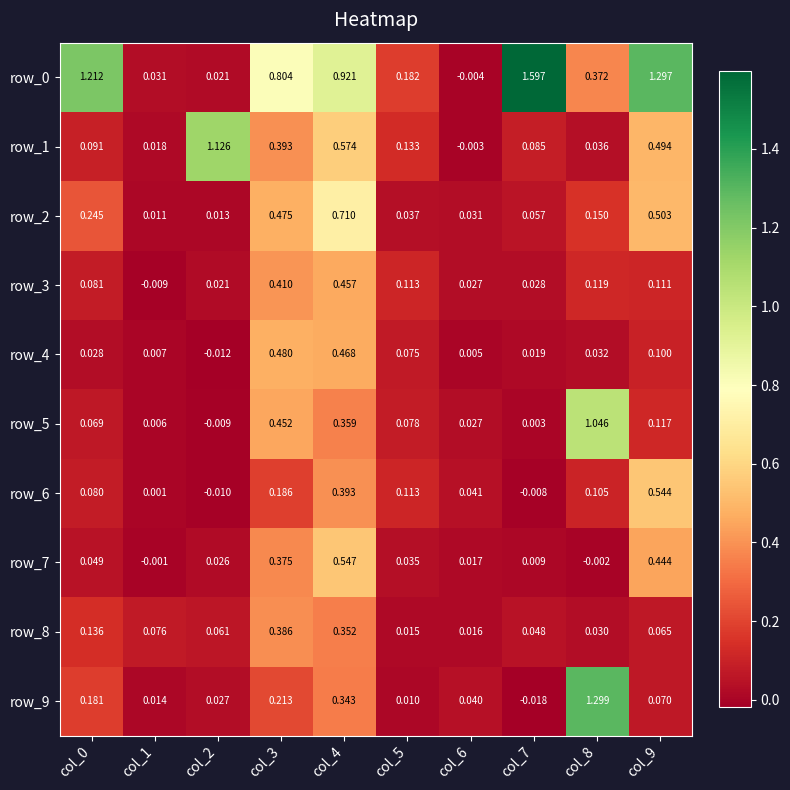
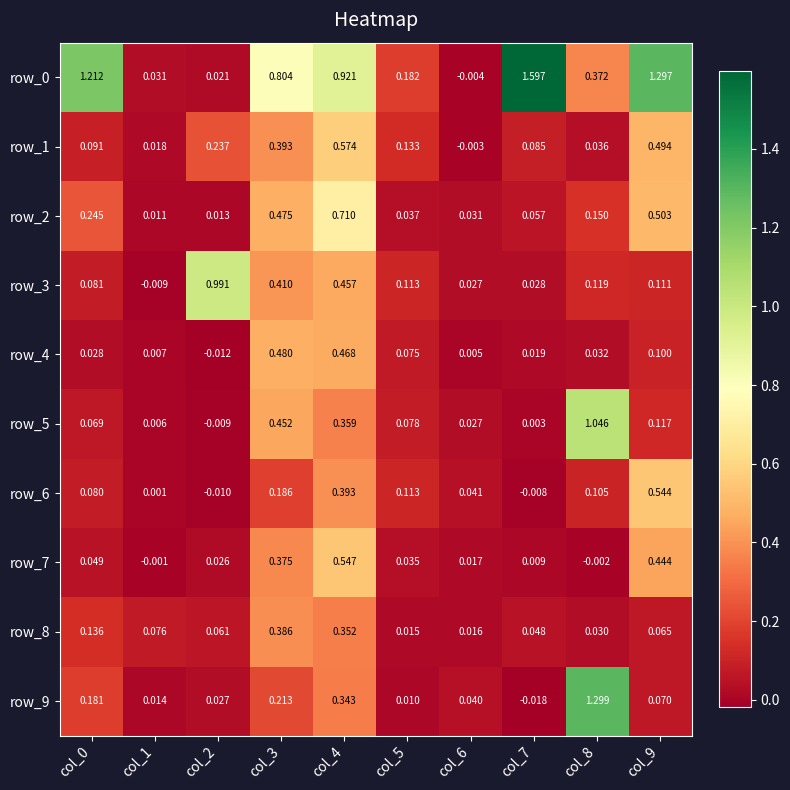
row_1, col_2: 1.126 -> 0.237
row_3, col_2: 0.021 -> 0.991
